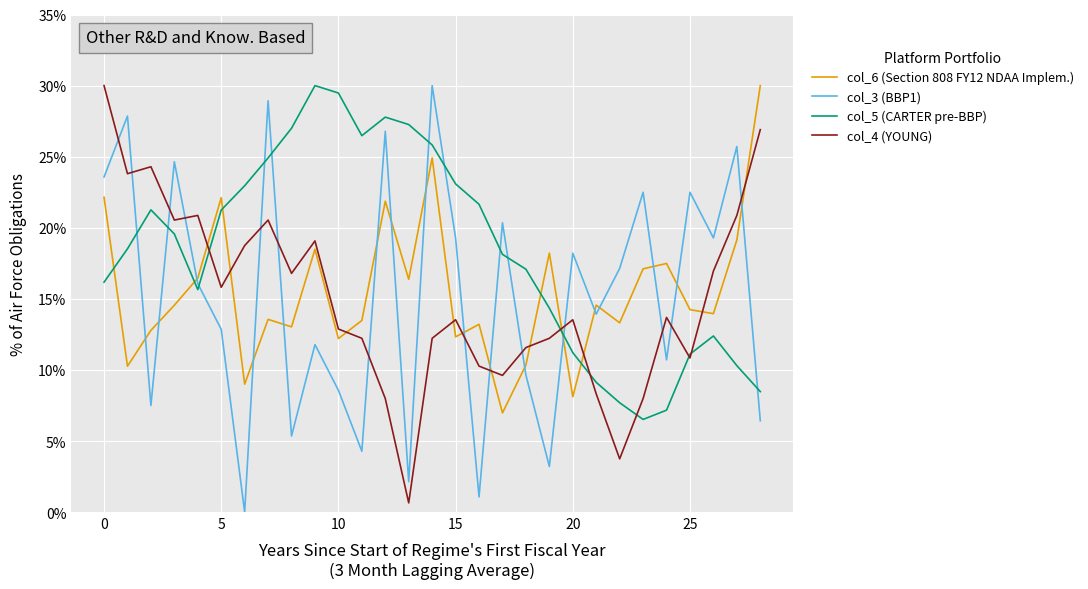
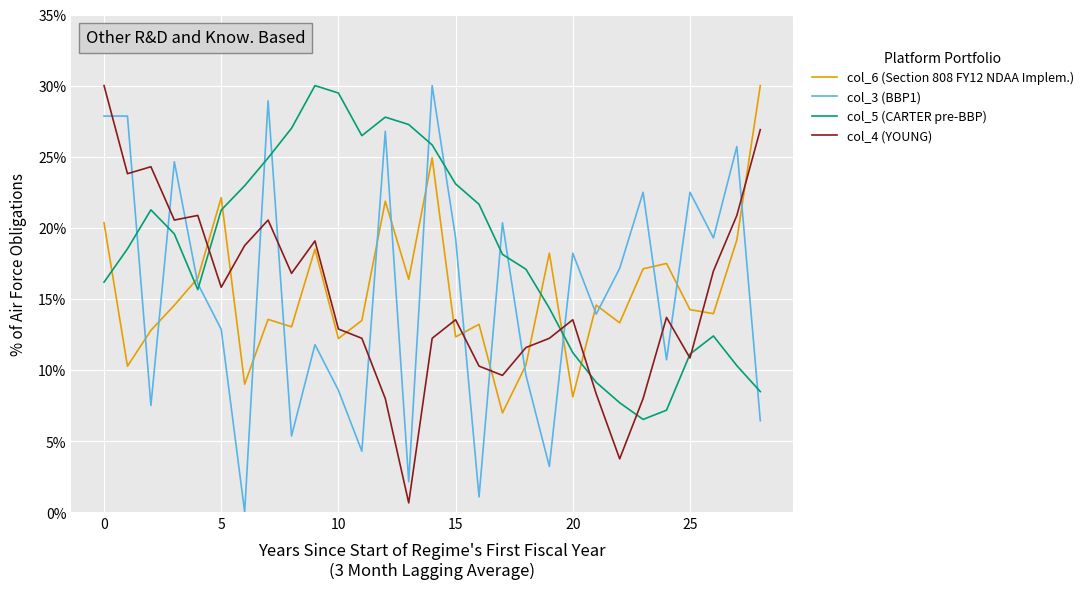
col_6 (Section 808 FY12 NDAA Implem.), 0: 22.2% -> 20.4%
col_3 (BBP1), 0: 23.6% -> 27.9%
